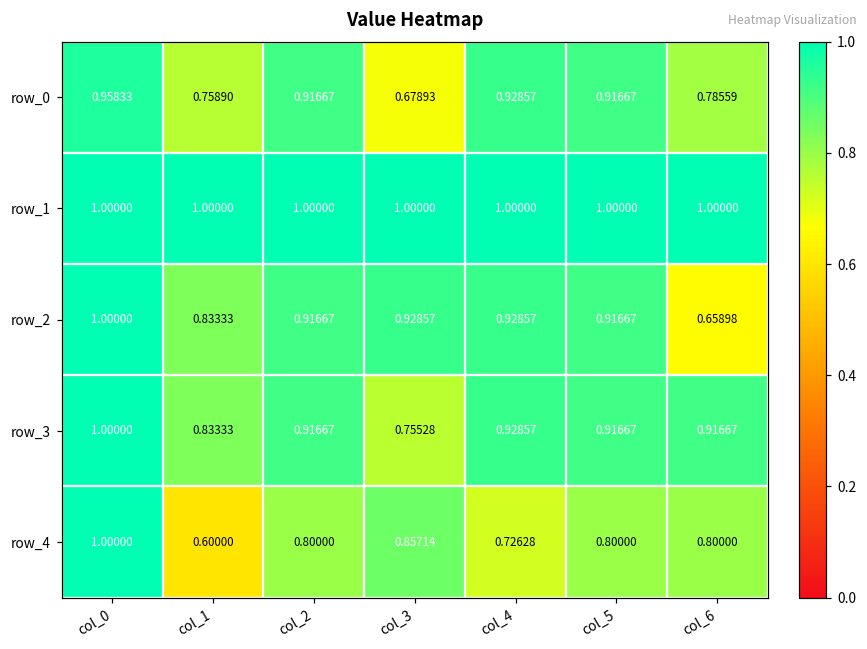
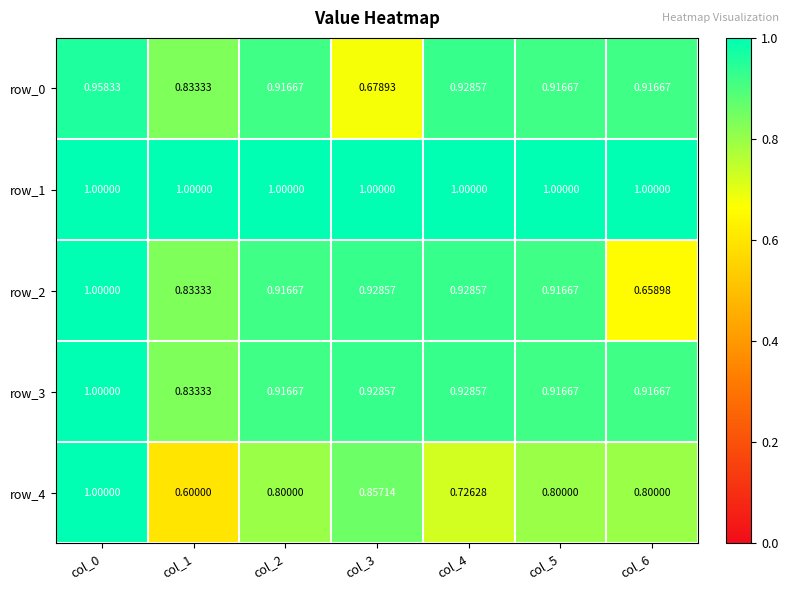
row_0, col_1: 0.75890 -> 0.83333
row_0, col_6: 0.78559 -> 0.91667
row_3, col_3: 0.75528 -> 0.92857
